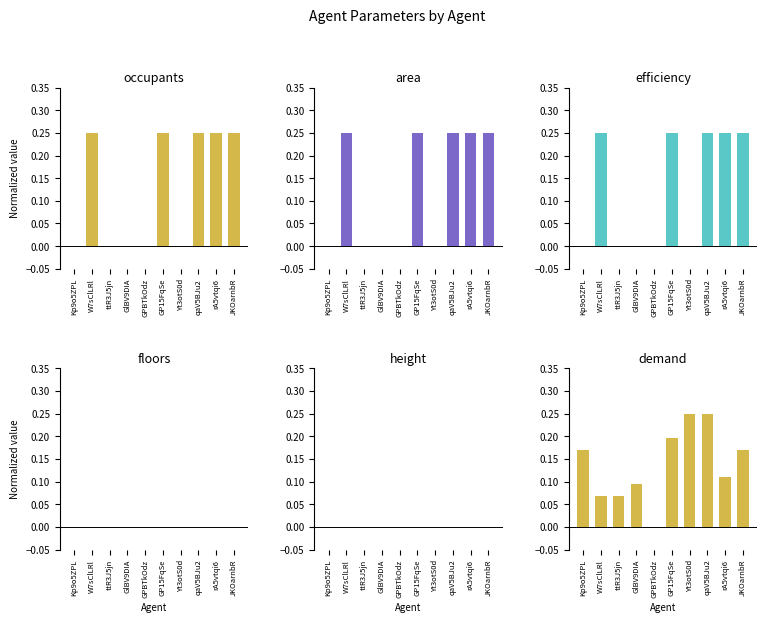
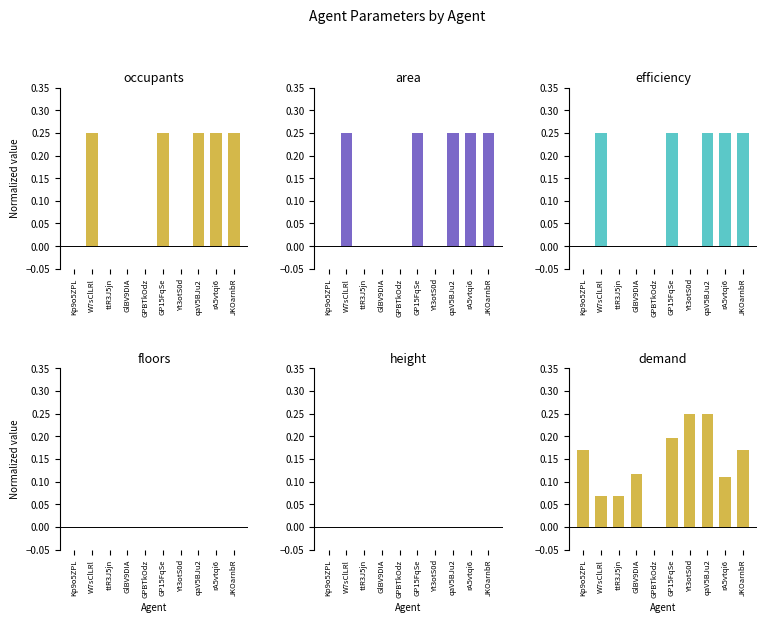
demand, GlBV9DIA: 0.10 -> 0.12
